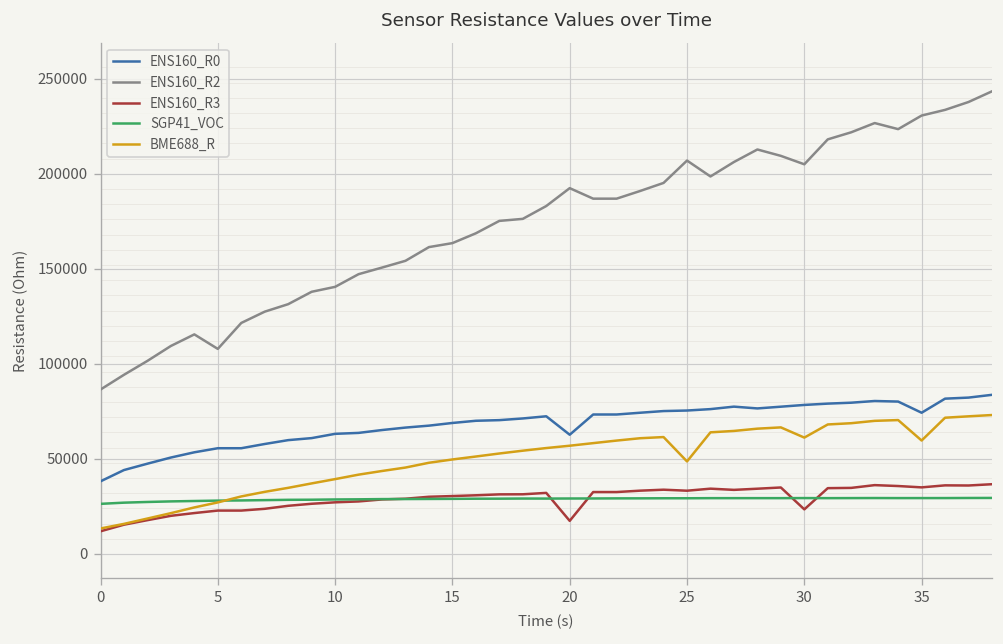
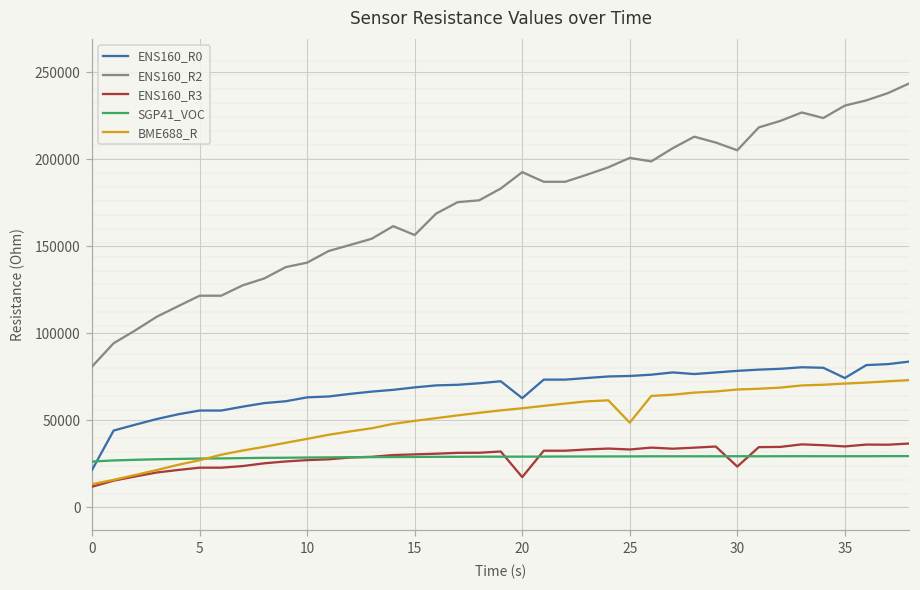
ENS160_R0, 0: 38000 -> 22000
ENS160_R2, 0: 87000 -> 81000
ENS160_R2, 5: 108000 -> 122000
ENS160_R2, 15: 164000 -> 156000
ENS160_R2, 25: 207000 -> 201000
BME688_R, 30: 61000 -> 68000
BME688_R, 35: 60000 -> 71000
